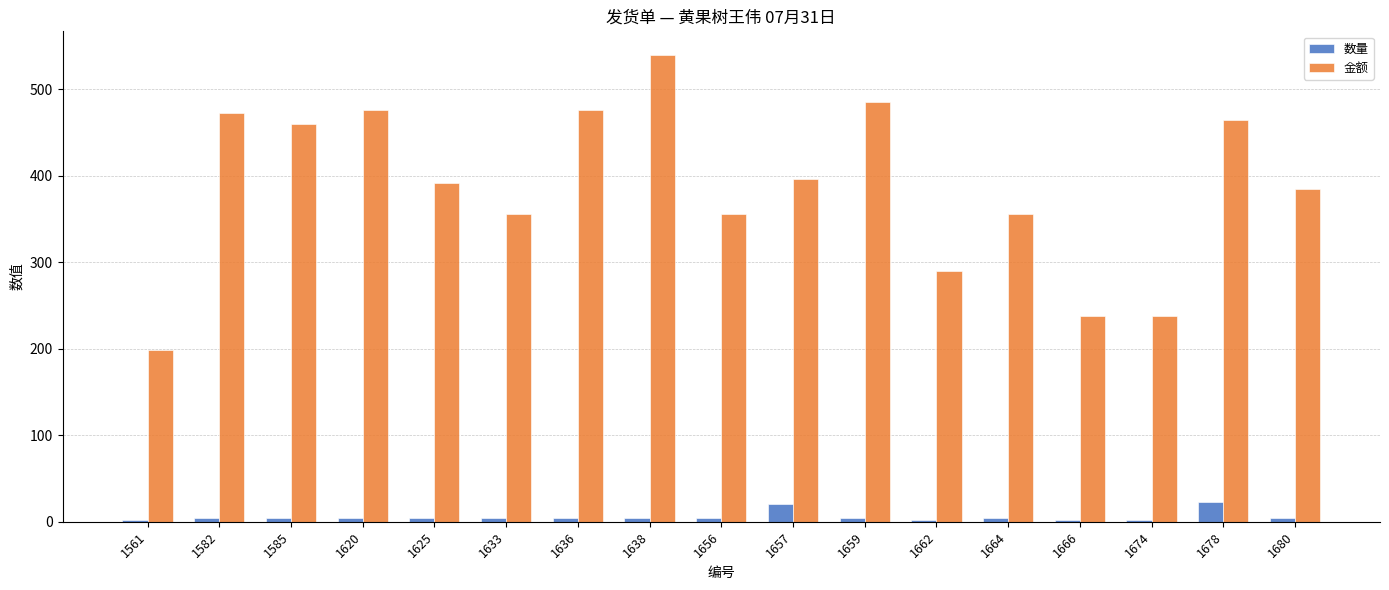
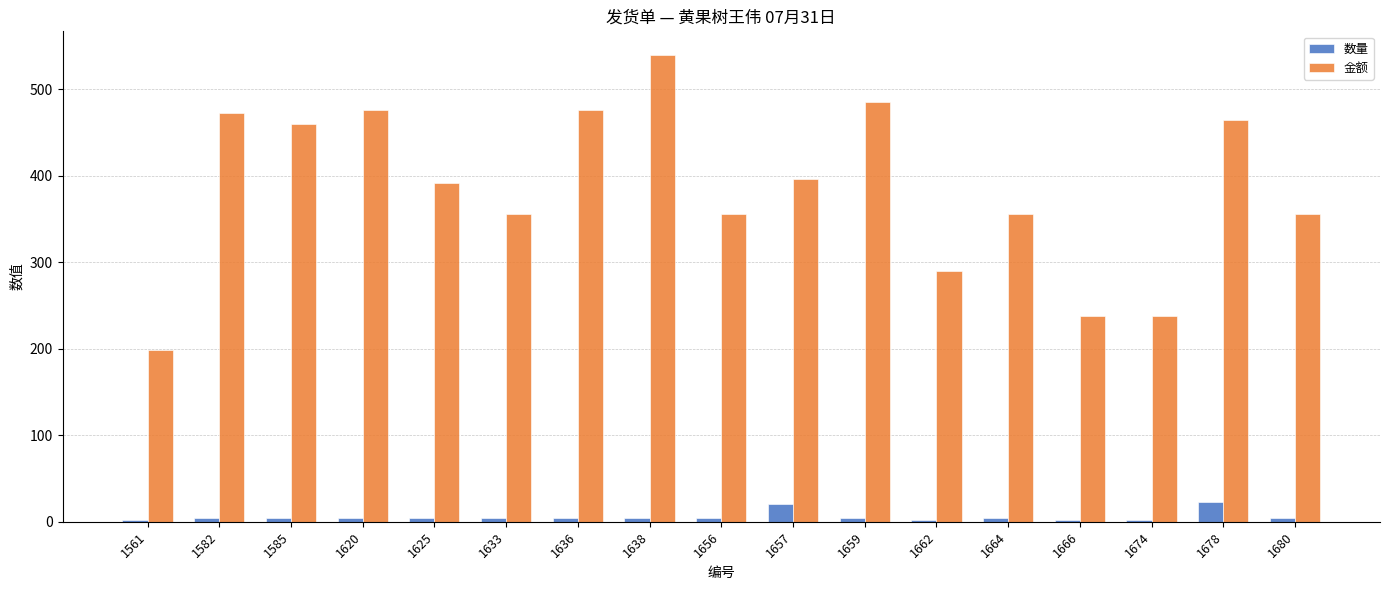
金额, 1680: 390 -> 360
